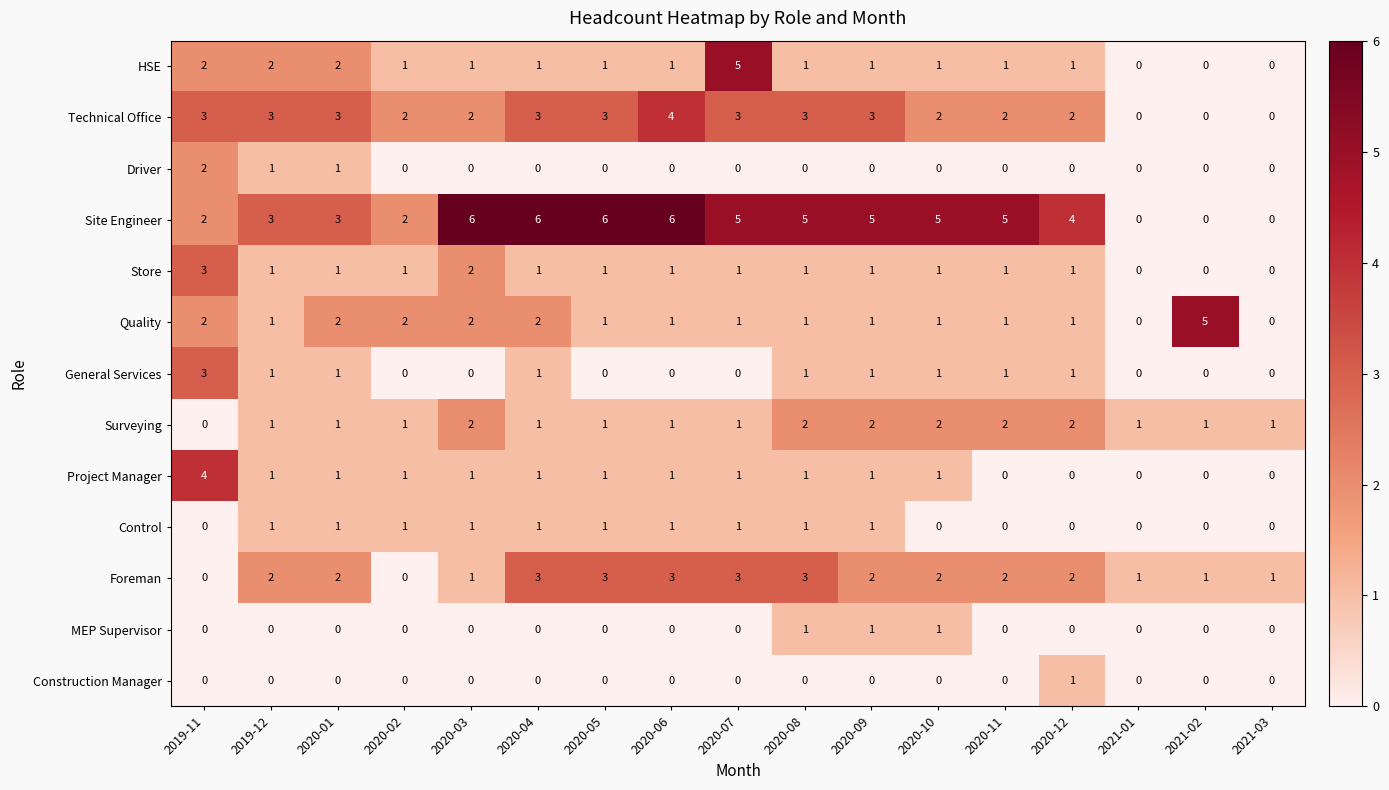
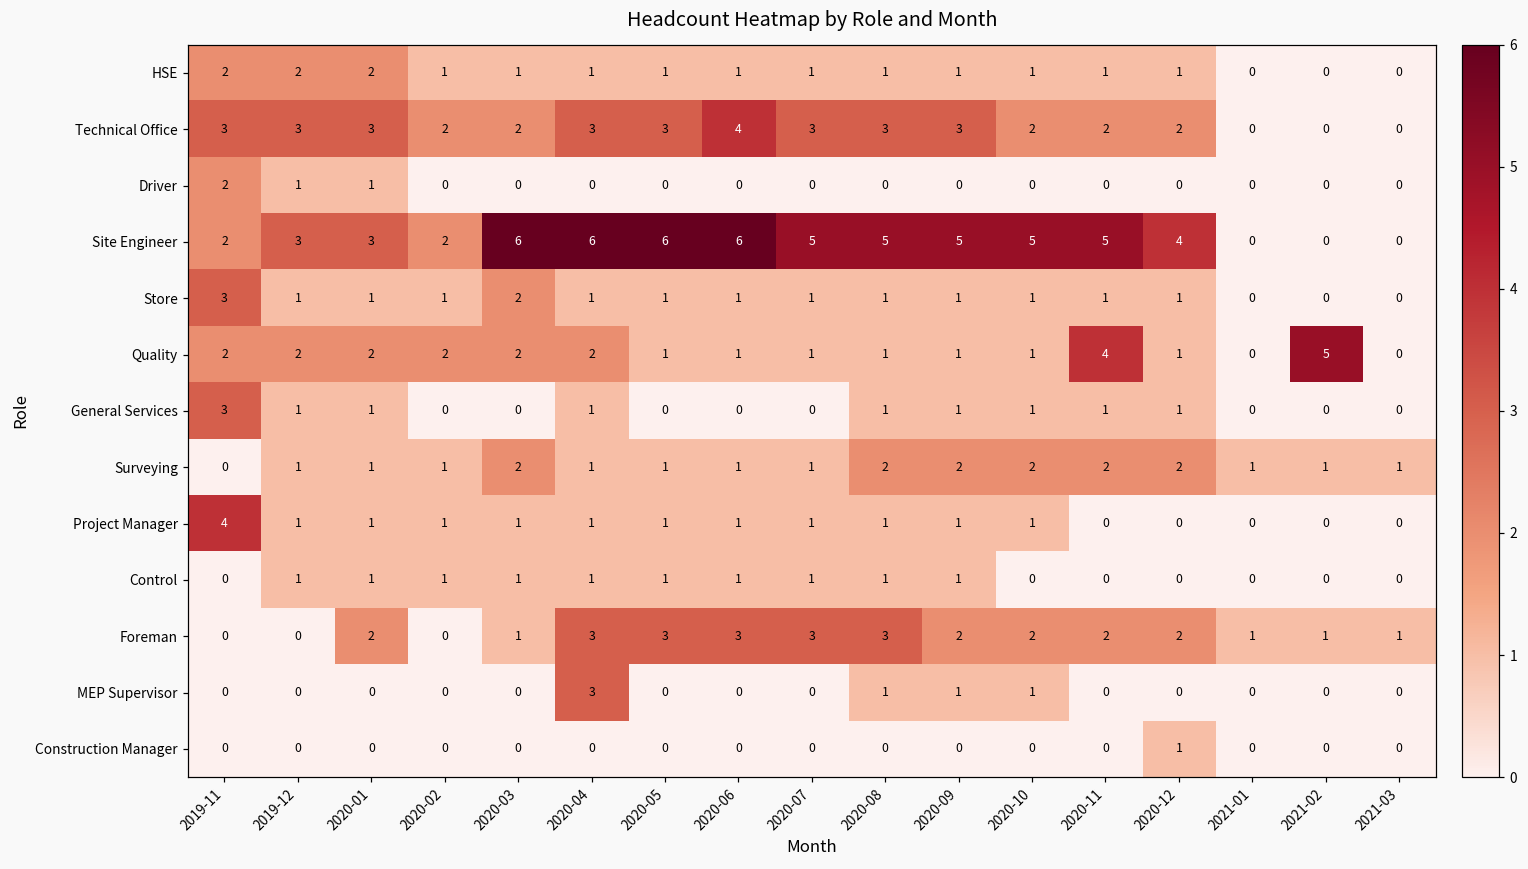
HSE, 2020-07: 5 -> 1
Quality, 2019-12: 1 -> 2
Quality, 2020-11: 1 -> 4
Foreman, 2019-12: 2 -> 0
MEP Supervisor, 2020-04: 0 -> 3
